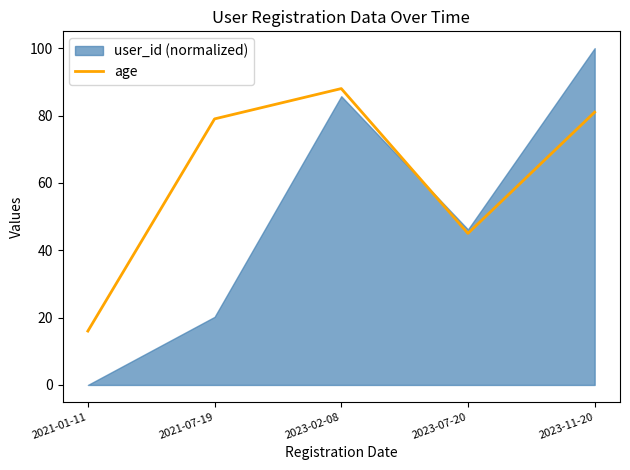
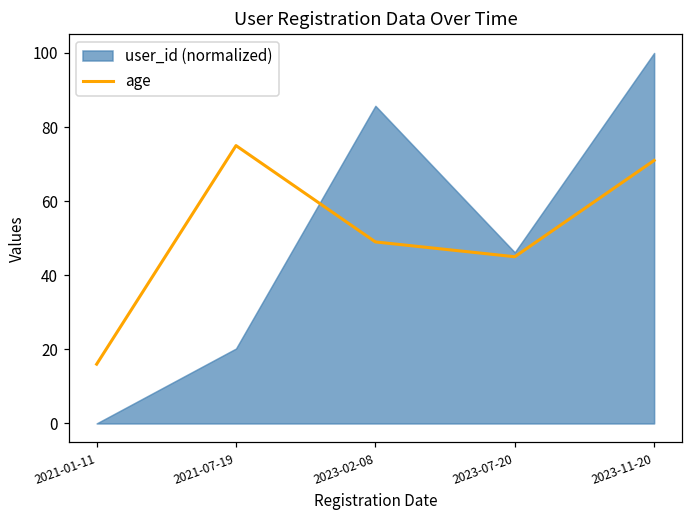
age, 2021-07-19: 79 -> 75
age, 2023-02-08: 88 -> 49
age, 2023-11-20: 81 -> 71
